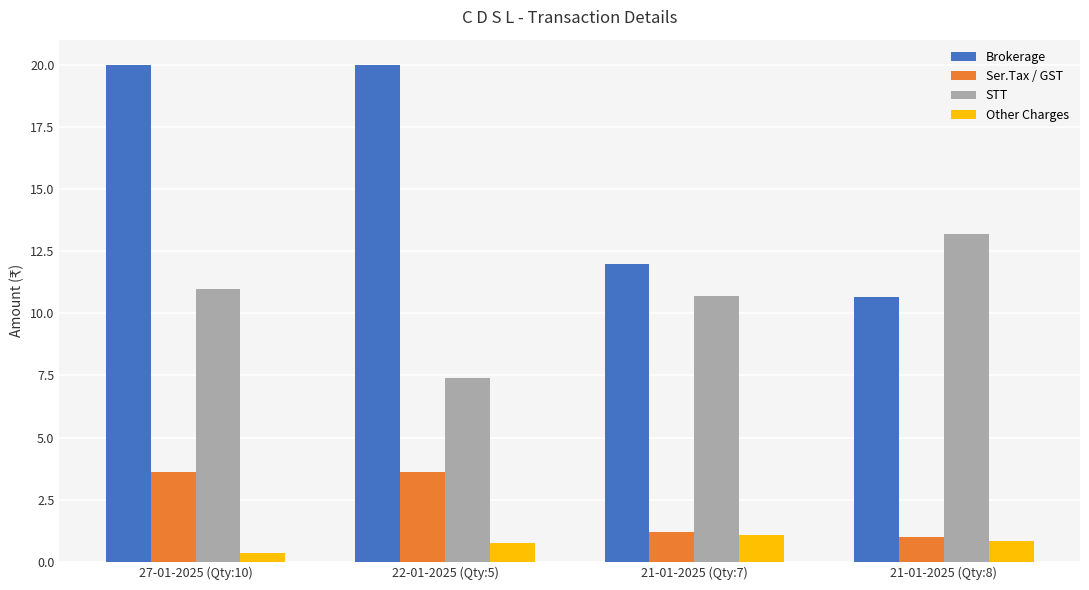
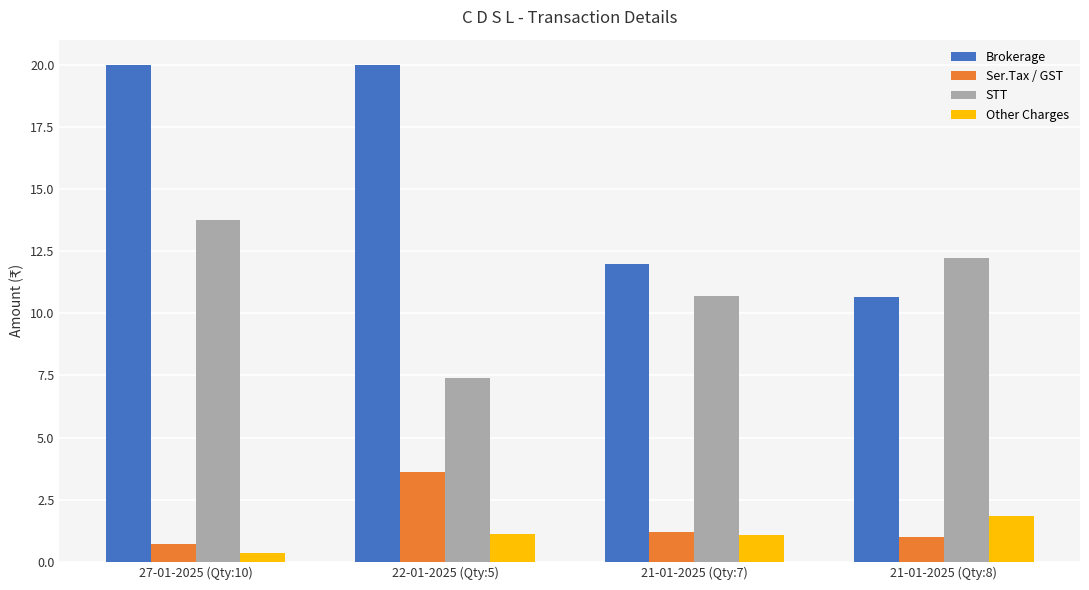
Ser.Tax / GST, 27-01-2025 (Qty:10): 3.6 -> 0.7
STT, 27-01-2025 (Qty:10): 11.0 -> 13.8
Other Charges, 22-01-2025 (Qty:5): 0.7 -> 1.1
STT, 21-01-2025 (Qty:8): 13.2 -> 12.2
Other Charges, 21-01-2025 (Qty:8): 0.8 -> 1.8
